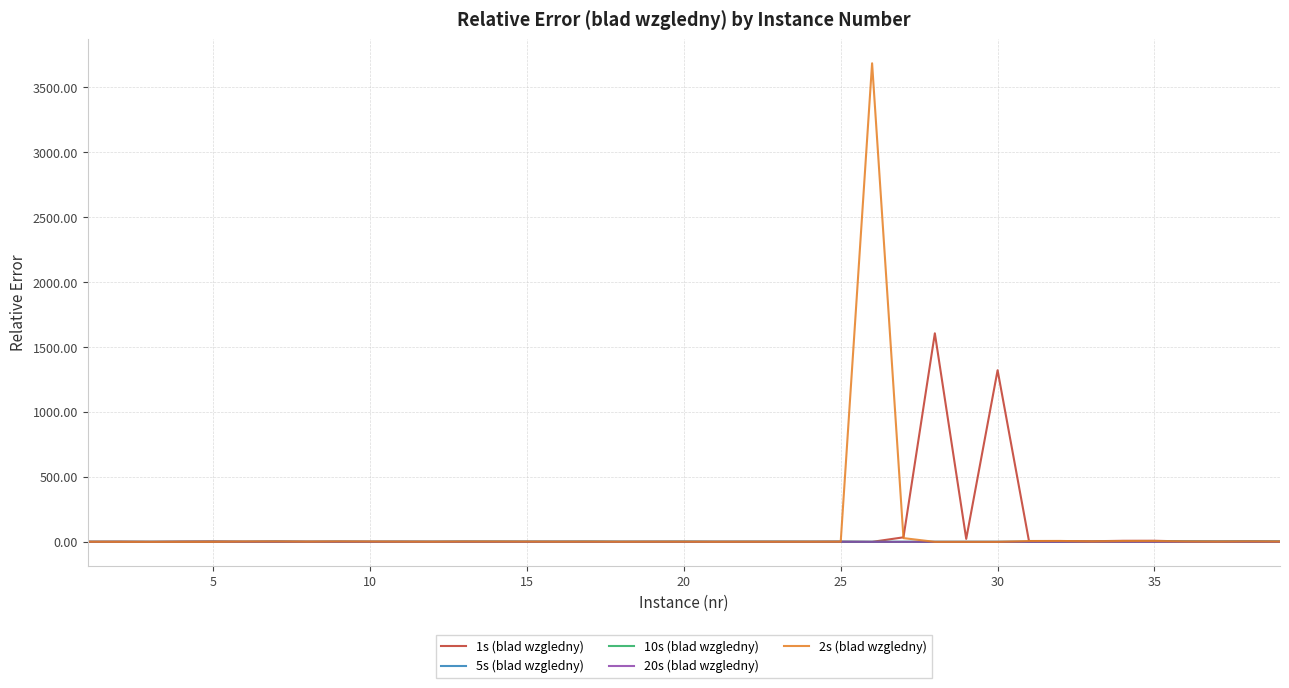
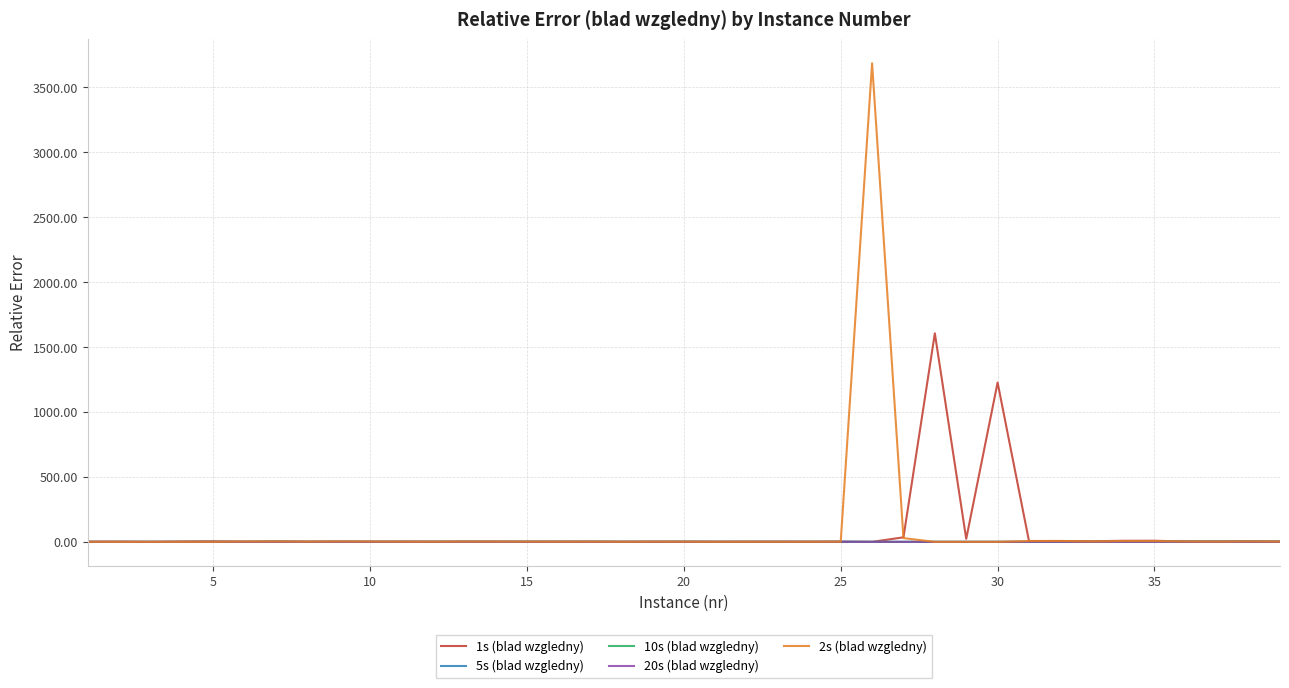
1s (blad wzgledny), 30: 1320 -> 1230
